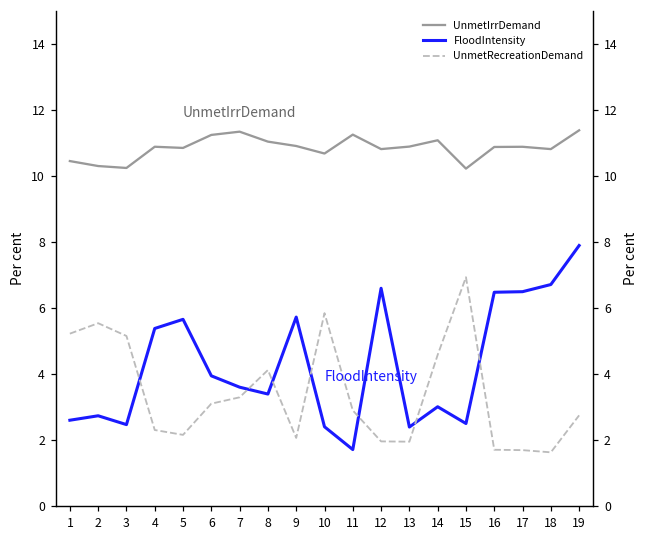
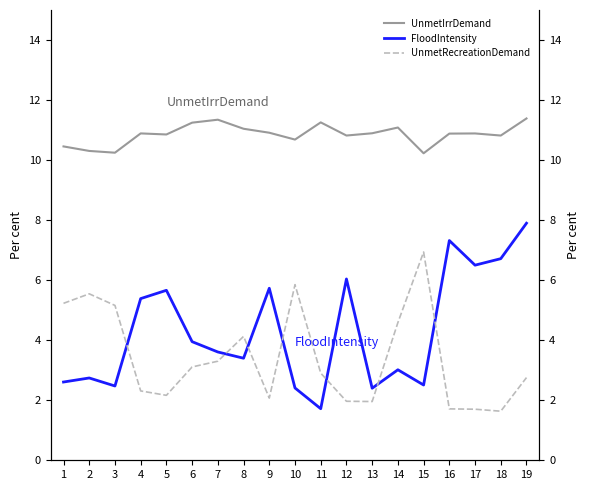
FloodIntensity, 12: 6.6 -> 6.0
FloodIntensity, 16: 6.5 -> 7.3
